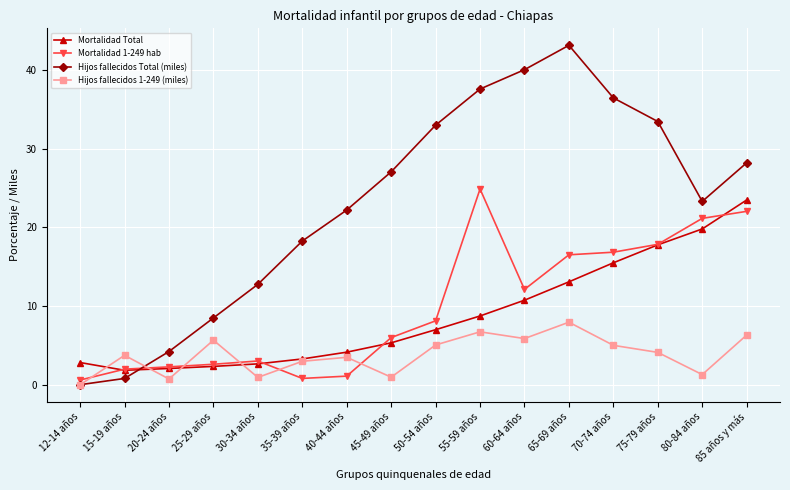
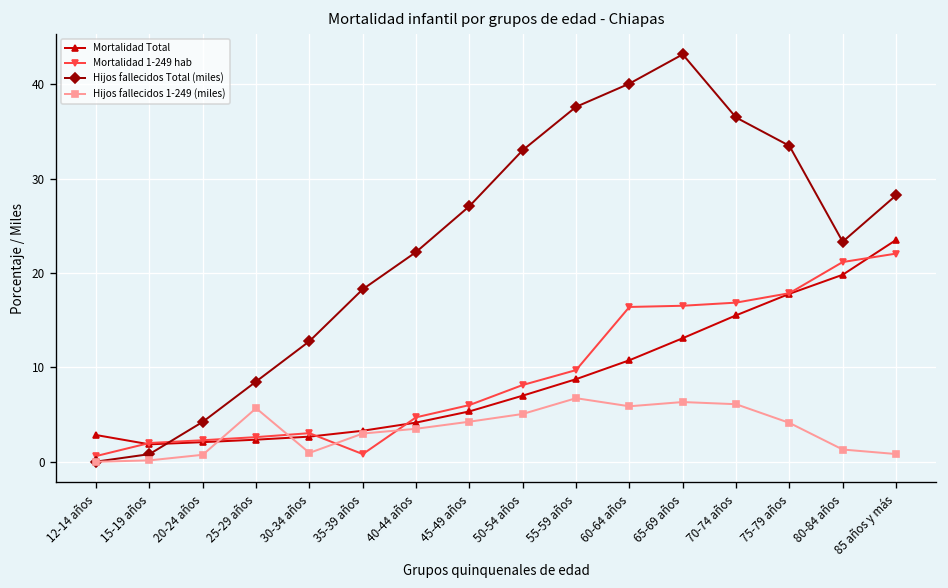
Hijos fallecidos 1-249 (miles), 15-19 años: 4 -> 0
Mortalidad 1-249 hab, 40-44 años: 1 -> 5
Hijos fallecidos 1-249 (miles), 45-49 años: 1 -> 4
Mortalidad 1-249 hab, 55-59 años: 25 -> 10
Mortalidad 1-249 hab, 60-64 años: 12 -> 16
Hijos fallecidos 1-249 (miles), 65-69 años: 8 -> 6
Hijos fallecidos 1-249 (miles), 70-74 años: 5 -> 6
Hijos fallecidos 1-249 (miles), 85 años y más: 6 -> 1
